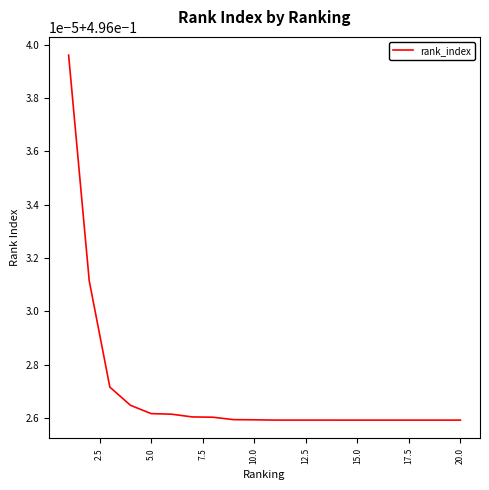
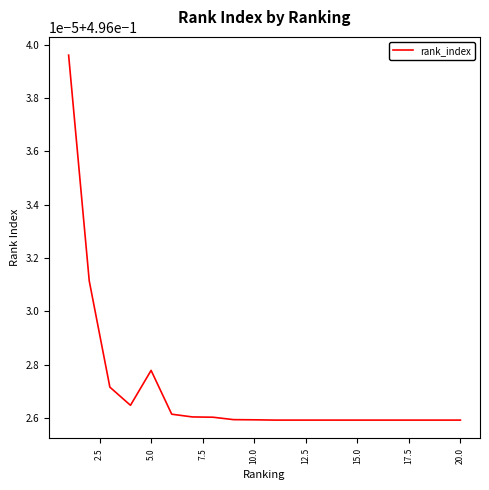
5.0: 0.4960262 -> 0.4960278
